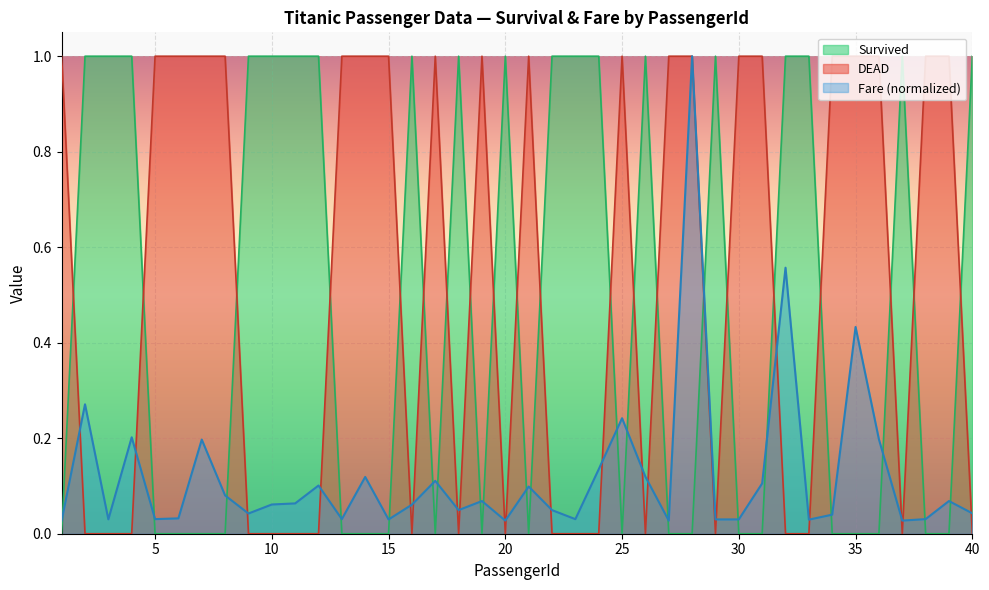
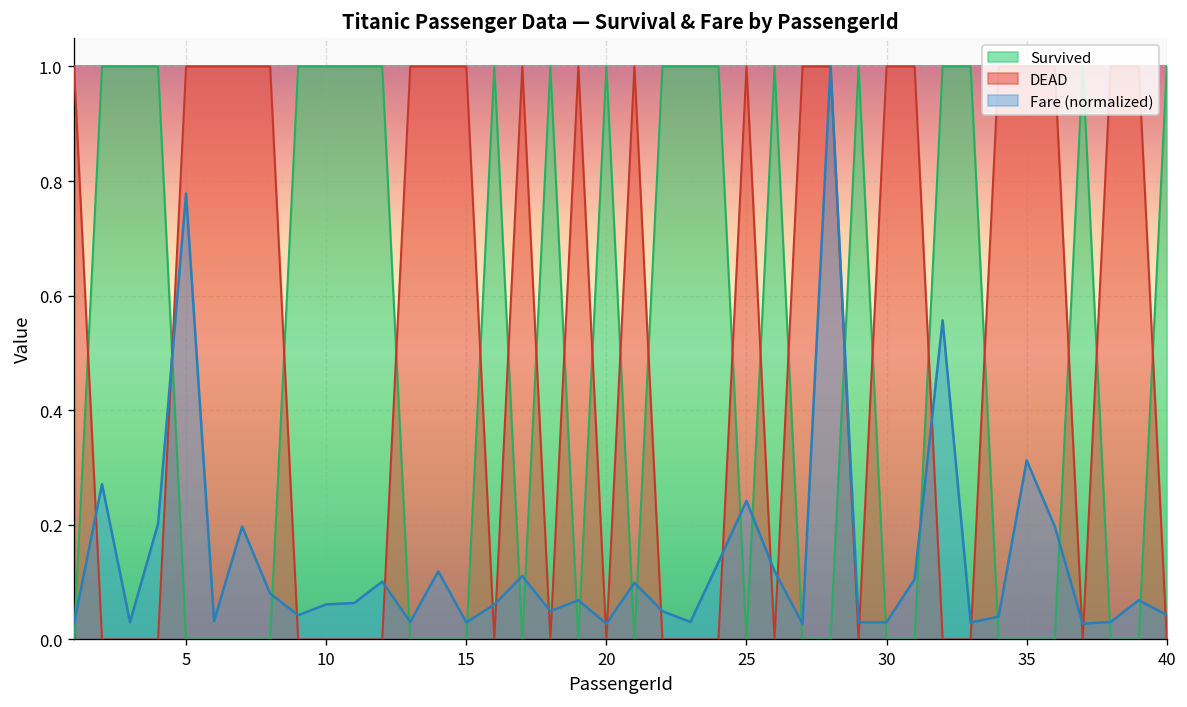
Fare (normalized), 5: 0.03 -> 0.78
Fare (normalized), 35: 0.43 -> 0.31
